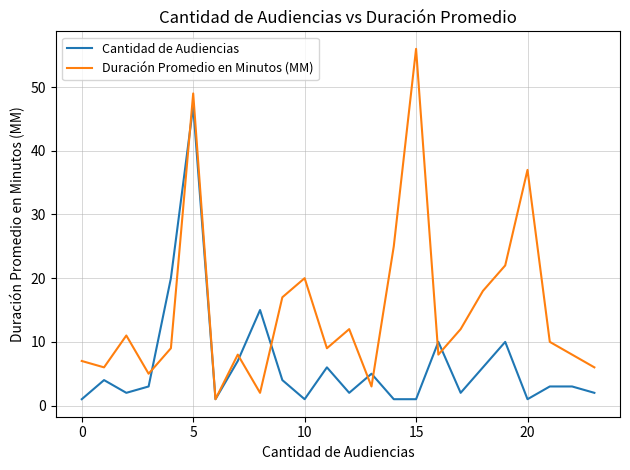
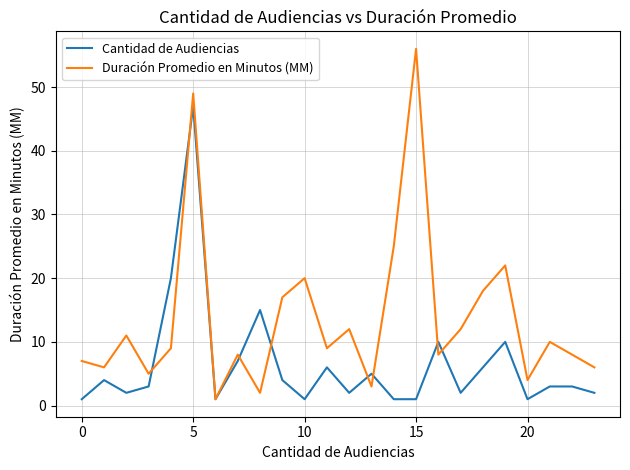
Duración Promedio en Minutos (MM), 20: 37 -> 4
